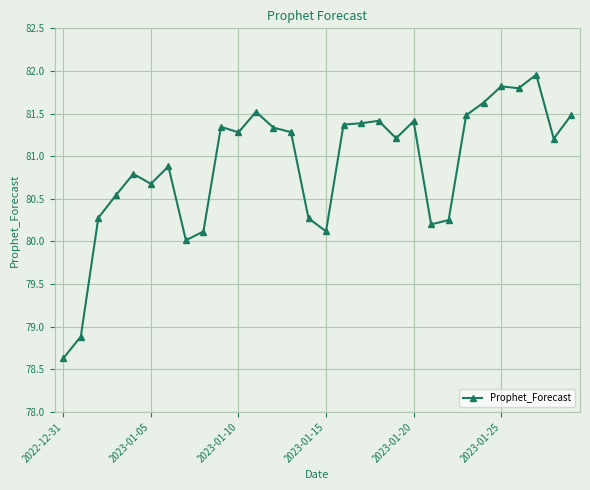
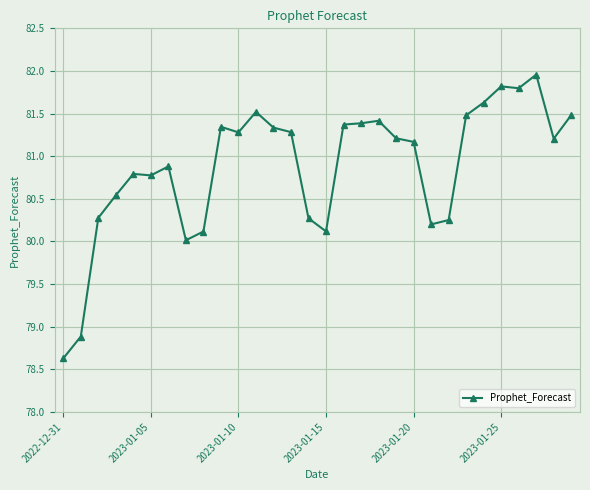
2023-01-05: 80.7 -> 80.8
2023-01-20: 81.4 -> 81.2
